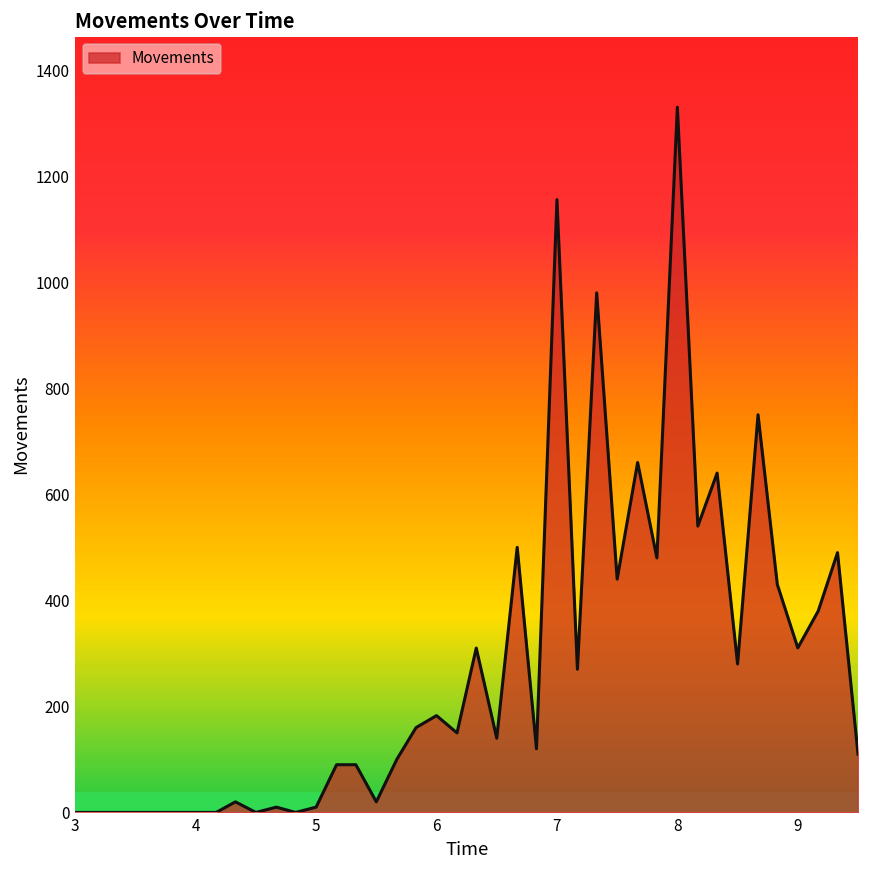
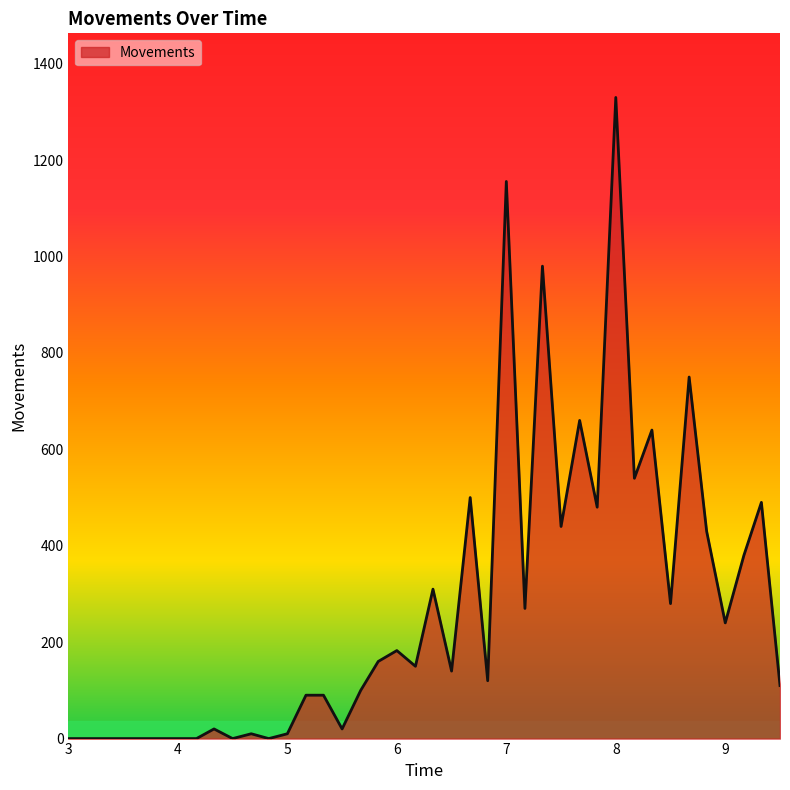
9: 310 -> 240
